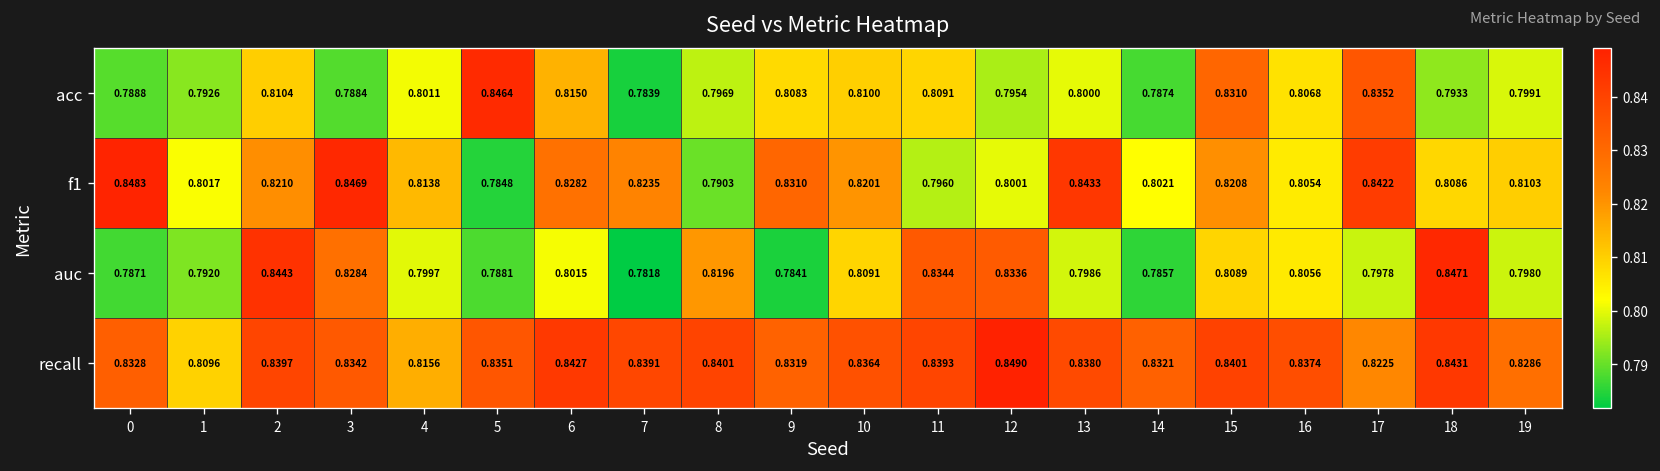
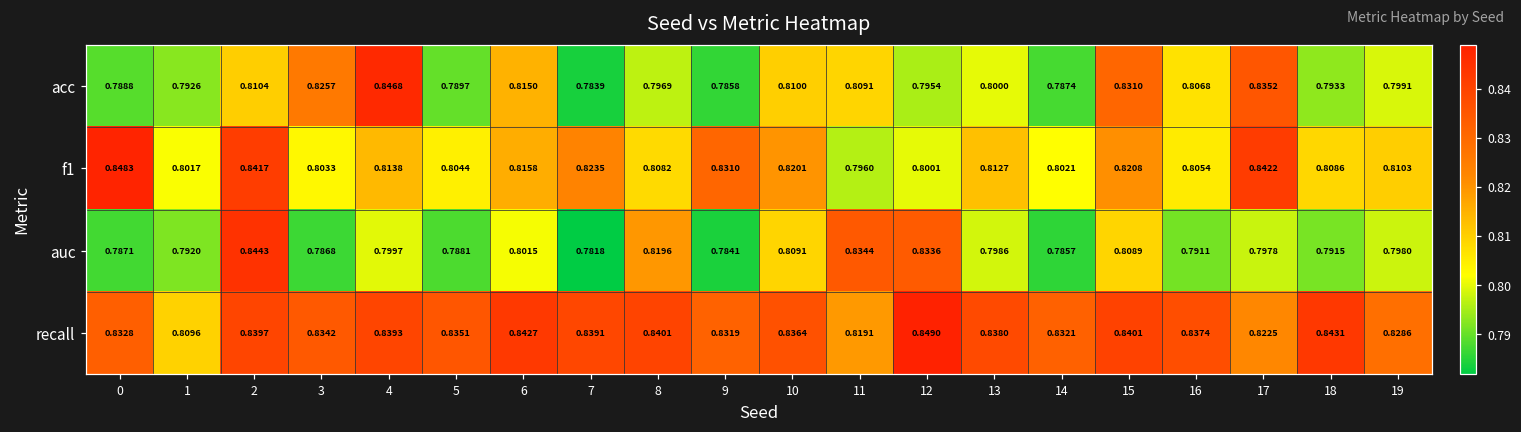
acc, 3: 0.7884 -> 0.8257
acc, 4: 0.8011 -> 0.8468
acc, 5: 0.8464 -> 0.7897
acc, 9: 0.8083 -> 0.7858
f1, 2: 0.8210 -> 0.8417
f1, 3: 0.8469 -> 0.8033
f1, 5: 0.7848 -> 0.8044
f1, 6: 0.8282 -> 0.8158
f1, 8: 0.7903 -> 0.8082
f1, 13: 0.8433 -> 0.8127
auc, 3: 0.8284 -> 0.7868
auc, 16: 0.8056 -> 0.7911
auc, 18: 0.8471 -> 0.7915
recall, 4: 0.8156 -> 0.8393
recall, 11: 0.8393 -> 0.8191
